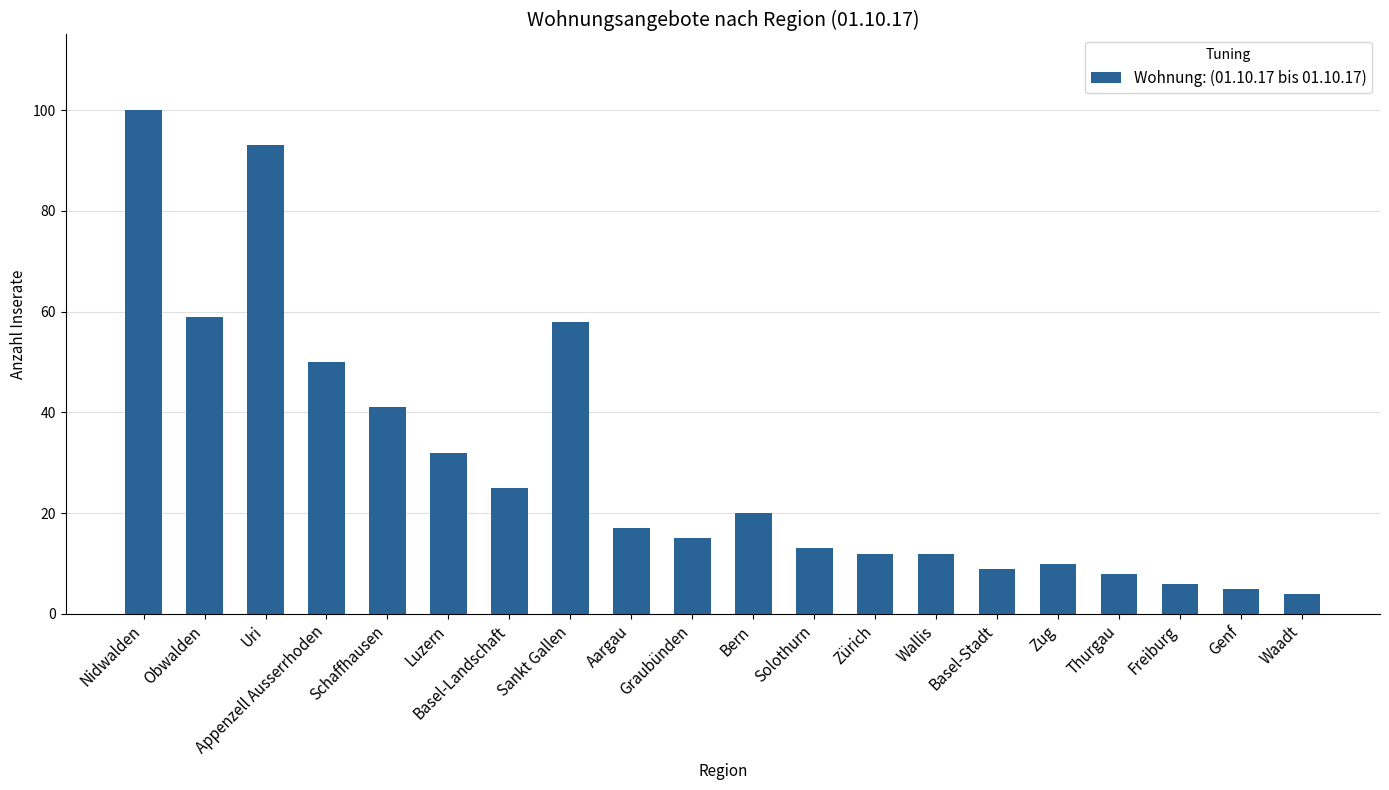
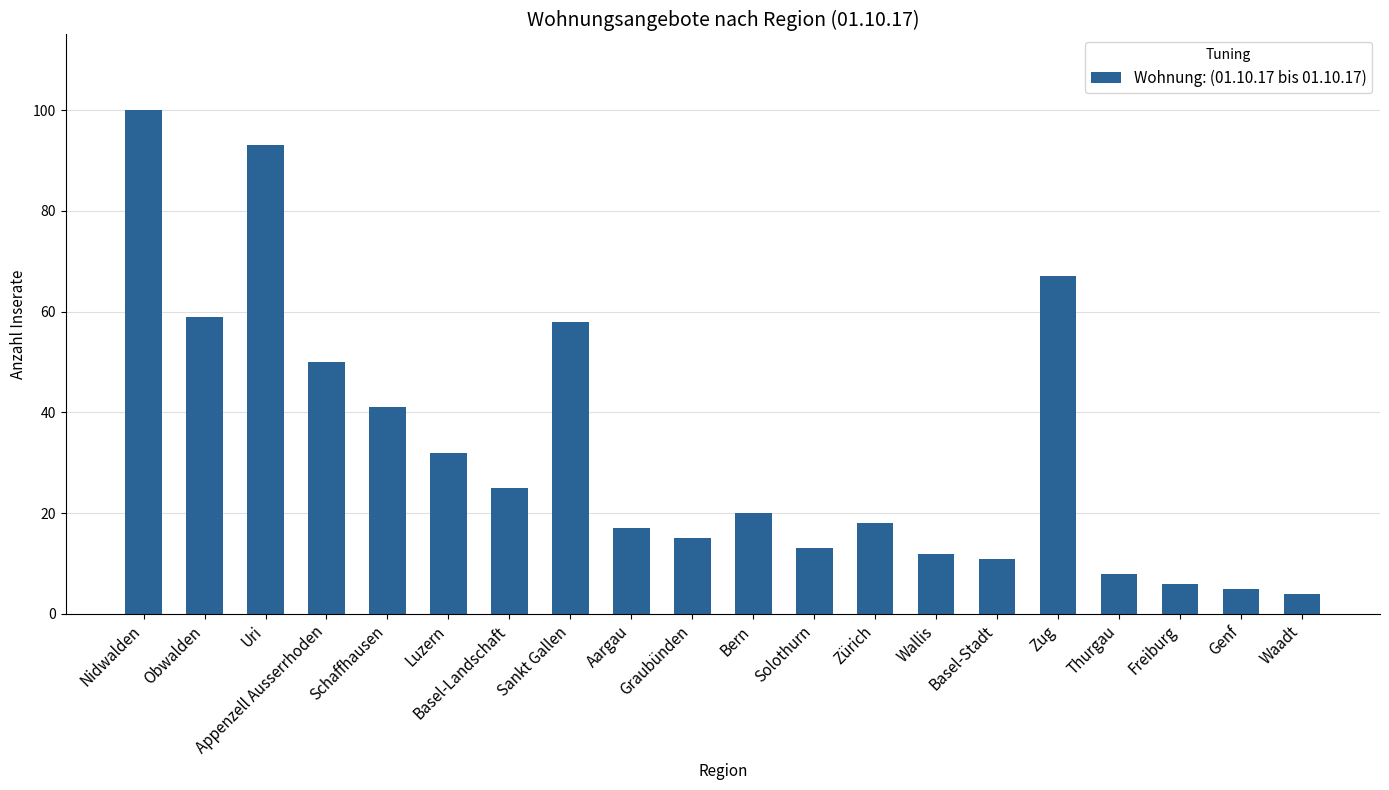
Zürich: 12 -> 18
Basel-Stadt: 9 -> 11
Zug: 10 -> 67
